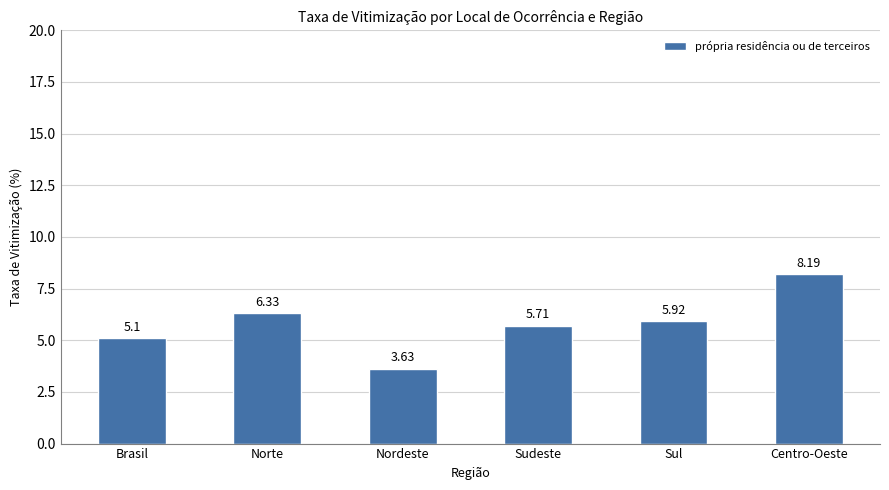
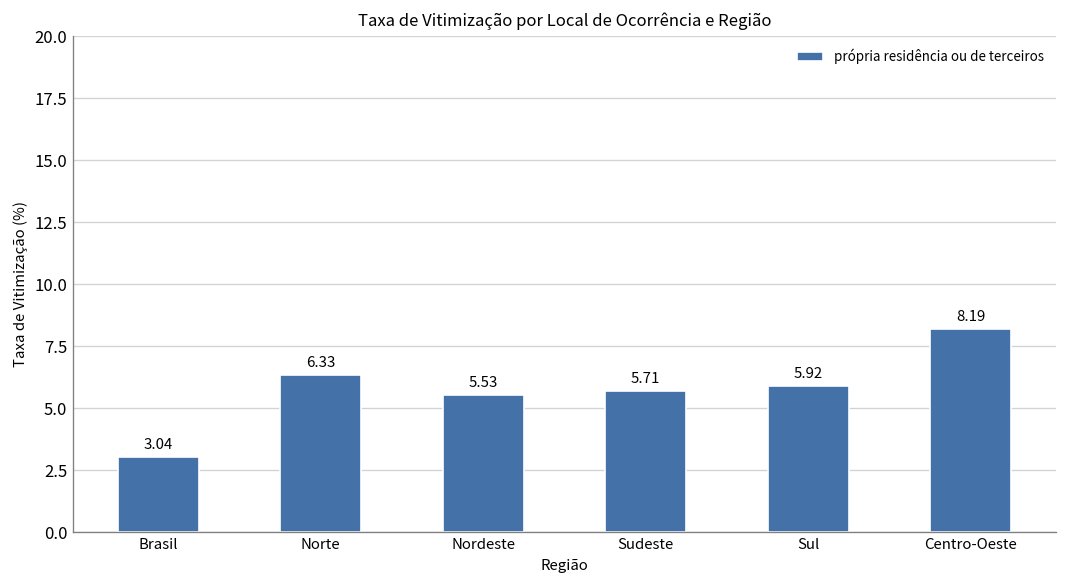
Brasil: 5.1 -> 3.04
Nordeste: 3.63 -> 5.53
